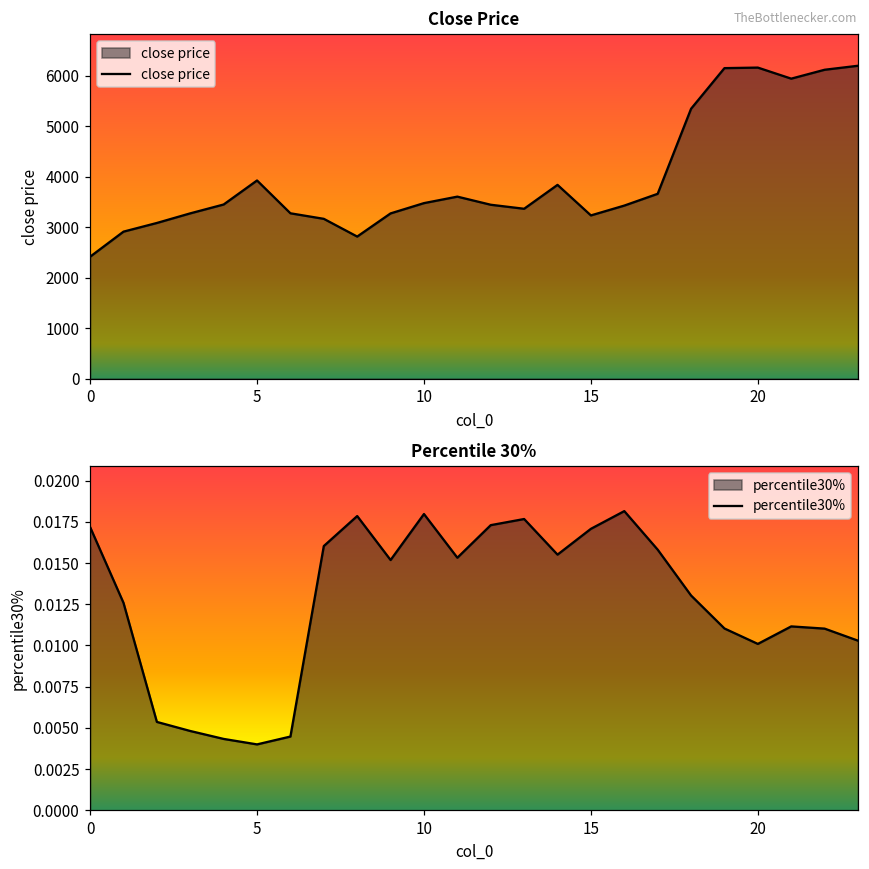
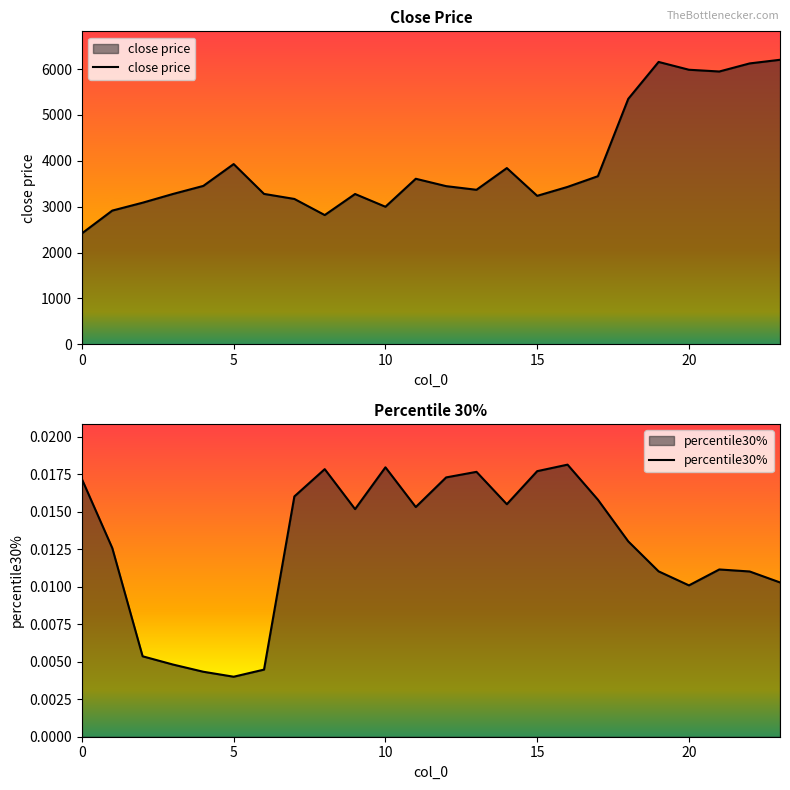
Close Price, 10: 3500 -> 3000
Close Price, 20: 6200 -> 6000
Percentile 30%, 15: 0.0171 -> 0.0177
